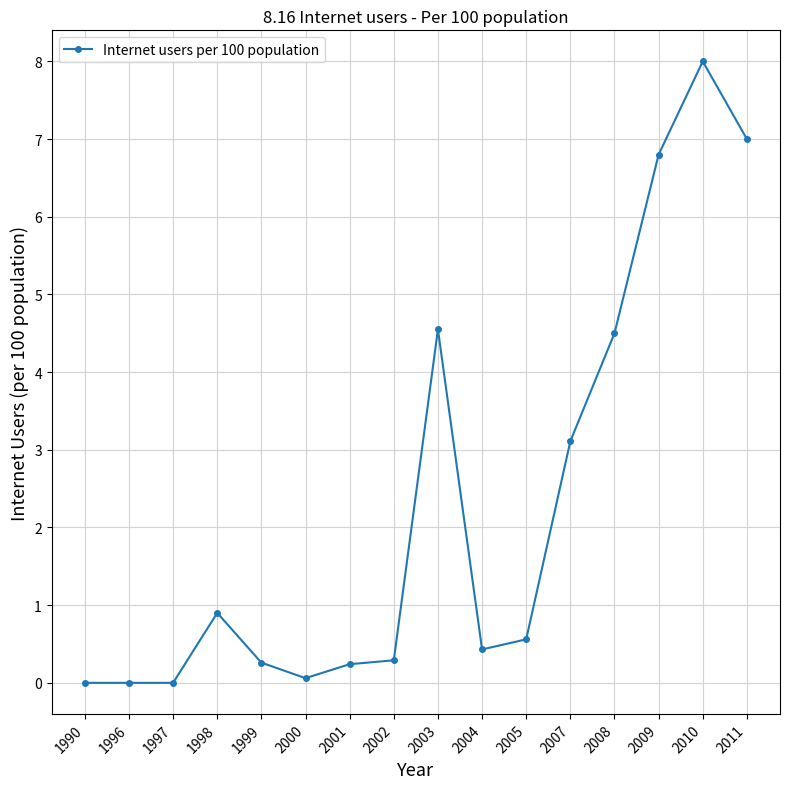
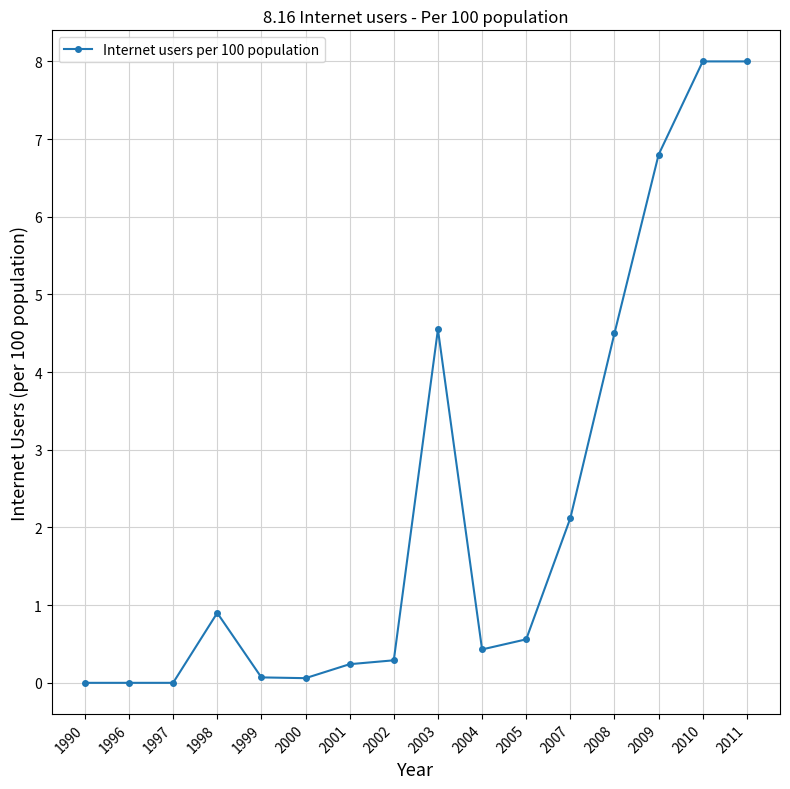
1999: 0.3 -> 0.1
2007: 3.1 -> 2.1
2011: 7 -> 8
